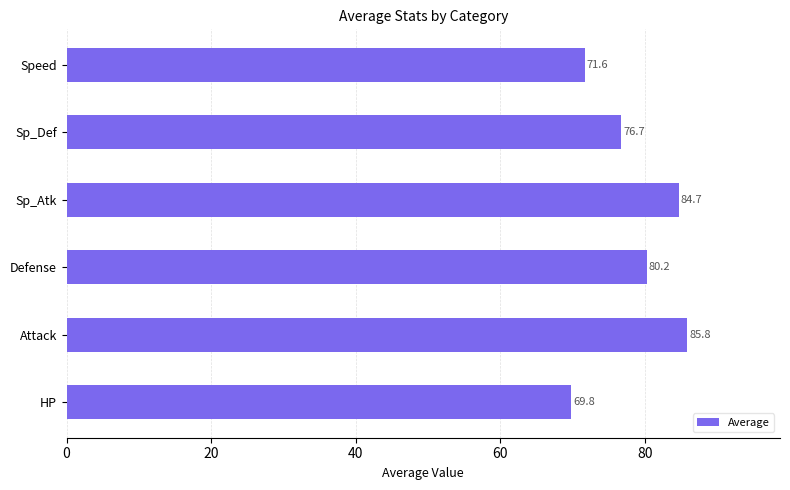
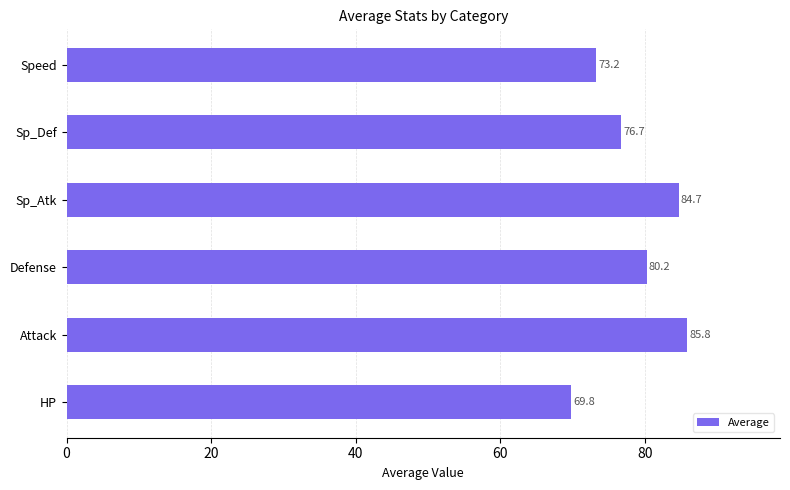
Speed: 71.6 -> 73.2
